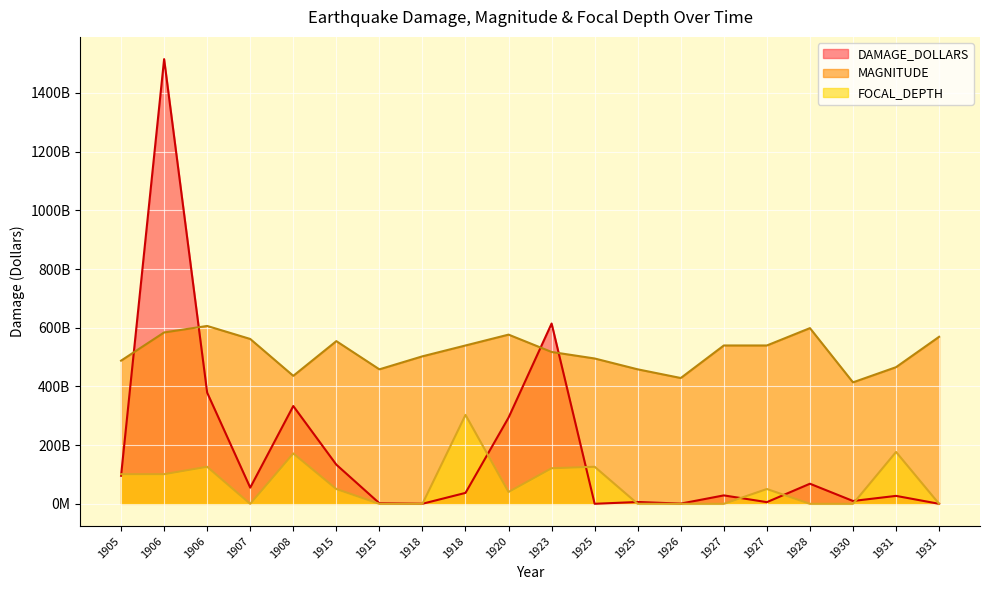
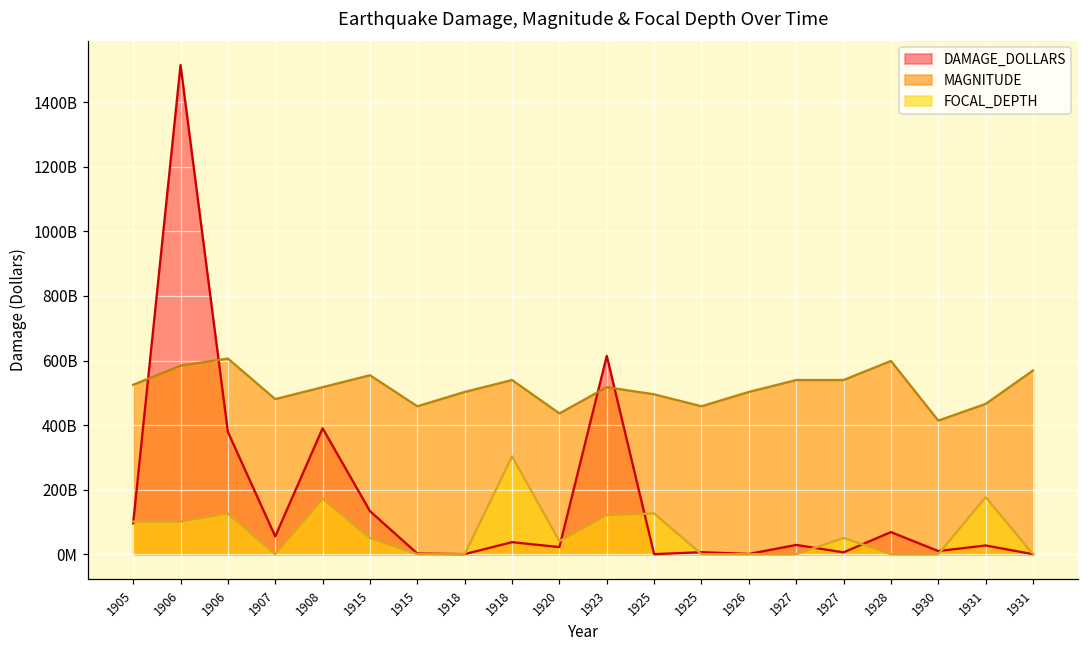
MAGNITUDE, 1905: 490000000000 -> 520000000000
MAGNITUDE, 1907: 560000000000 -> 480000000000
DAMAGE_DOLLARS, 1908: 330000000000 -> 390000000000
MAGNITUDE, 1908: 440000000000 -> 520000000000
DAMAGE_DOLLARS, 1920: 290000000000 -> 20000000000
MAGNITUDE, 1920: 580000000000 -> 440000000000
MAGNITUDE, 1926: 430000000000 -> 500000000000
